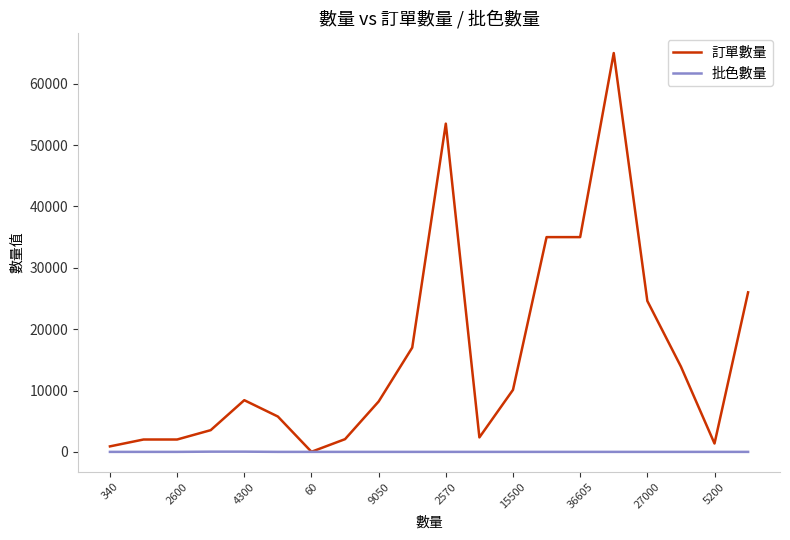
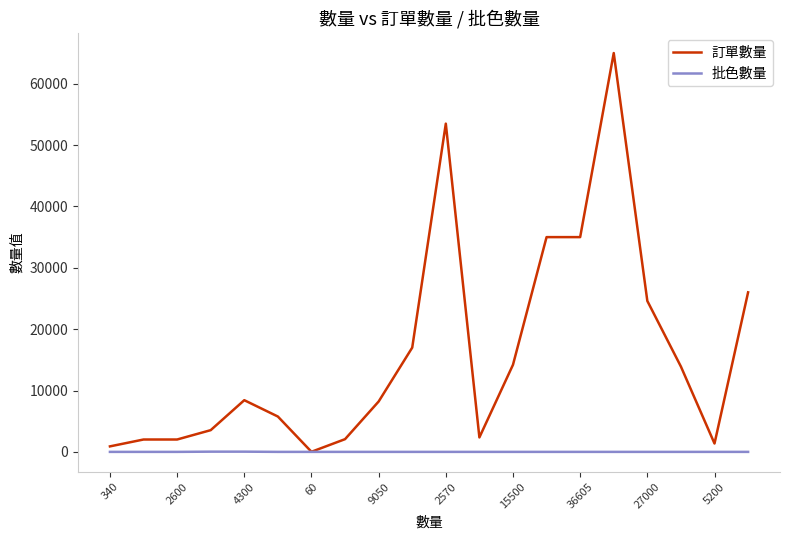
訂單數量, 15500: 10000 -> 14000
